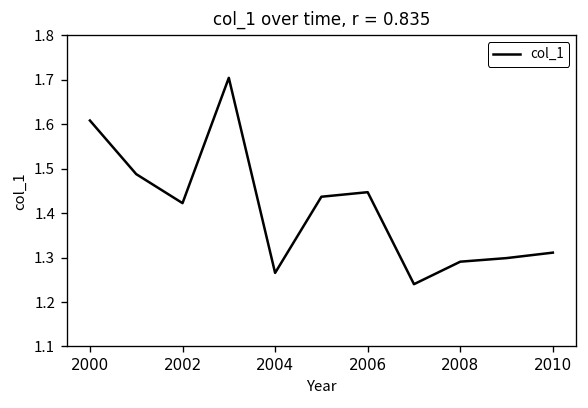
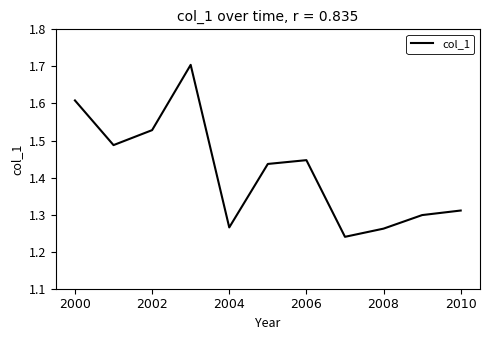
2002: 1.42 -> 1.53
2008: 1.29 -> 1.26
